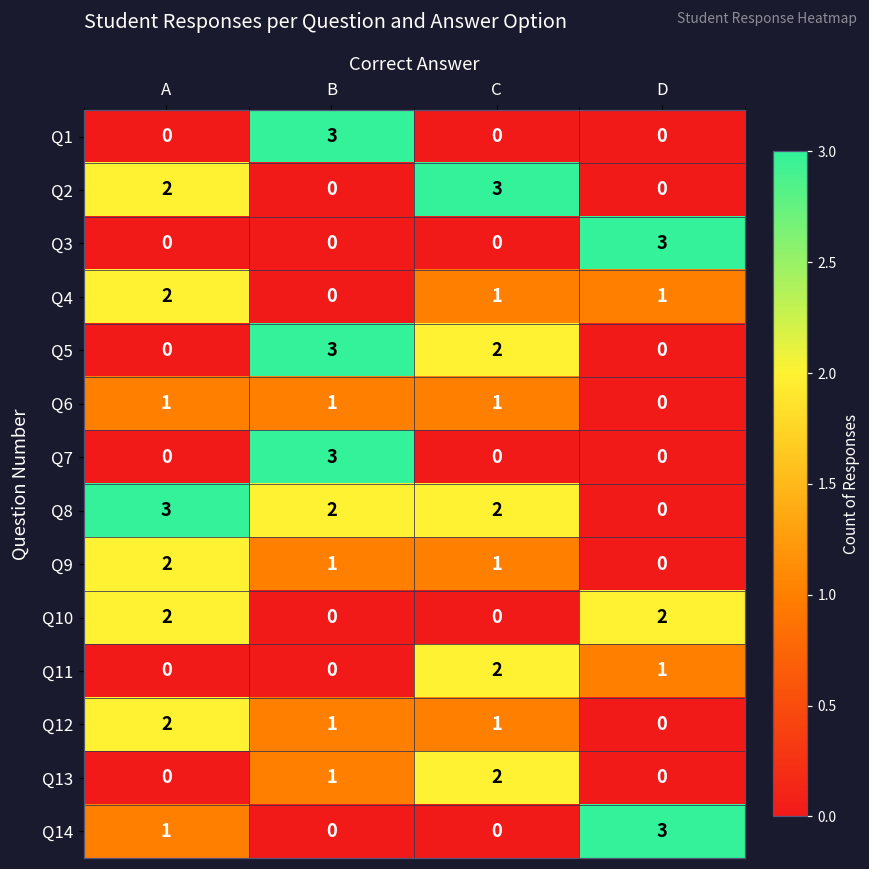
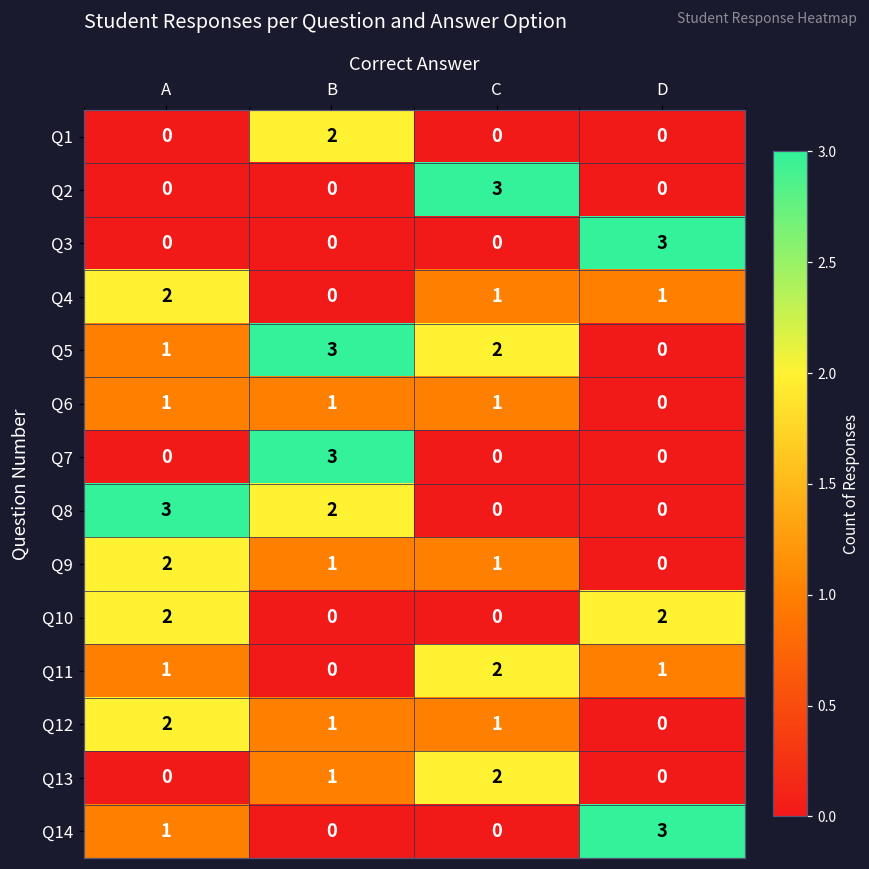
Q1, B: 3 -> 2
Q2, A: 2 -> 0
Q5, A: 0 -> 1
Q8, C: 2 -> 0
Q11, A: 0 -> 1
